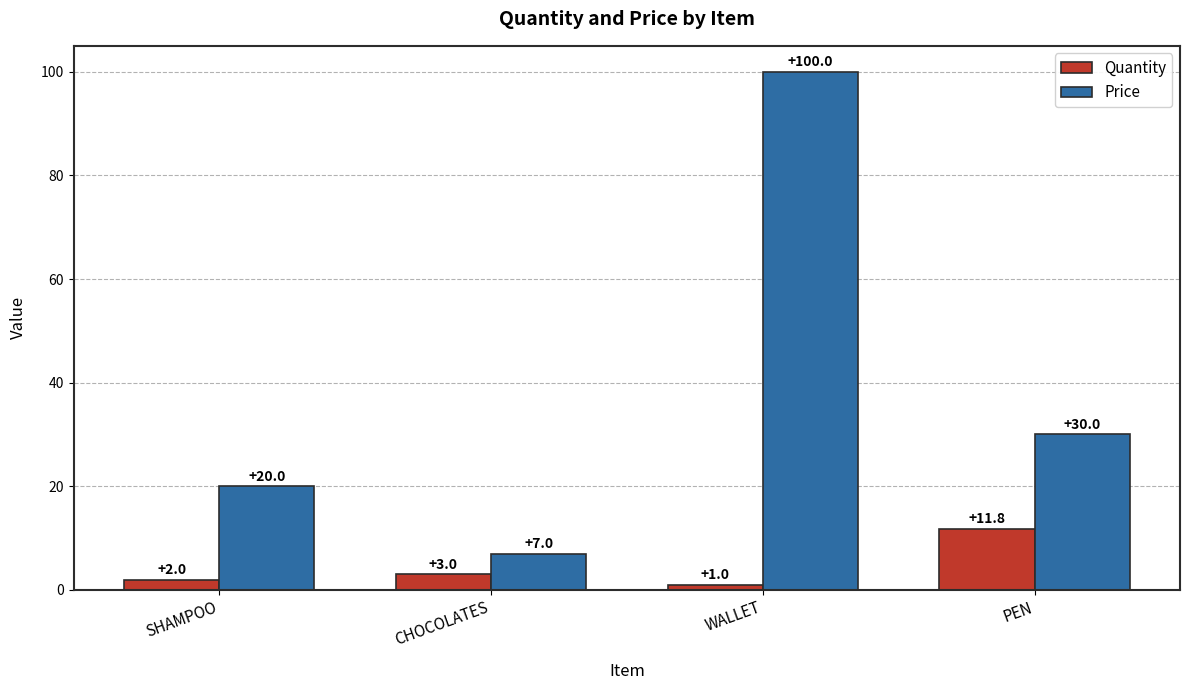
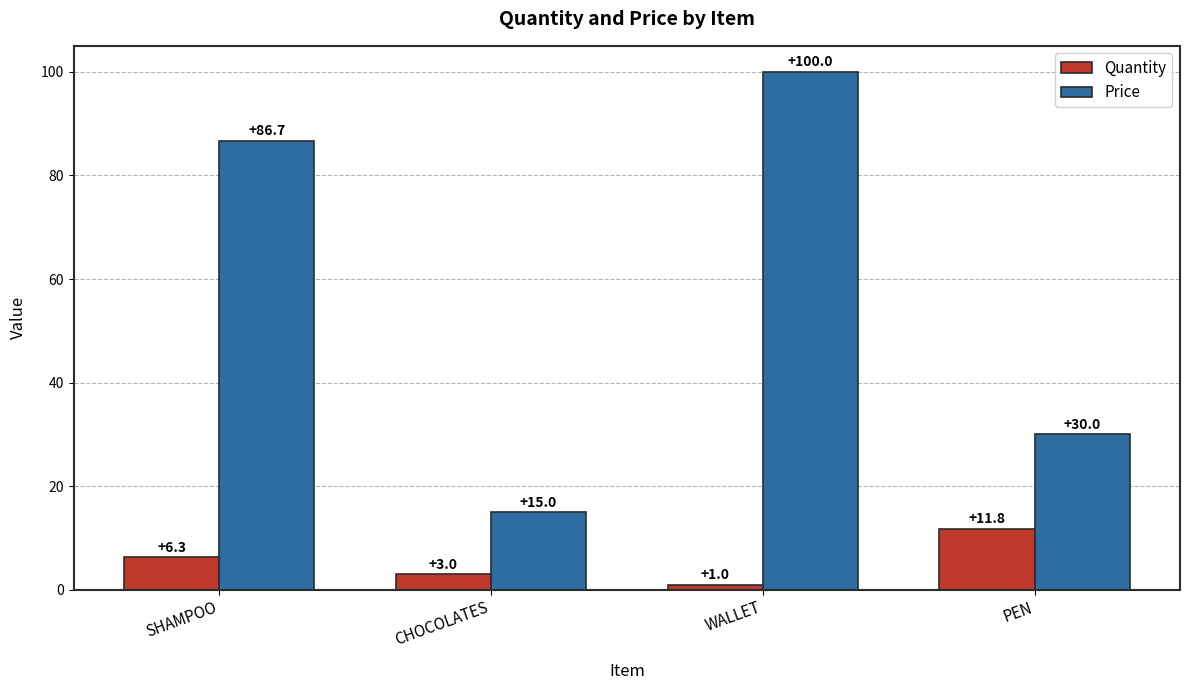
Quantity, SHAMPOO: +2.0 -> +6.3
Price, SHAMPOO: +20.0 -> +86.7
Price, CHOCOLATES: +7.0 -> +15.0
